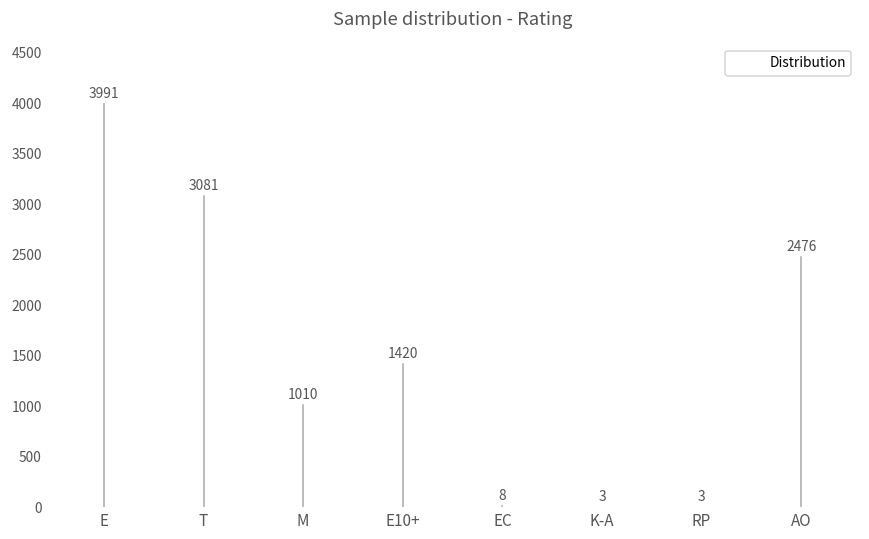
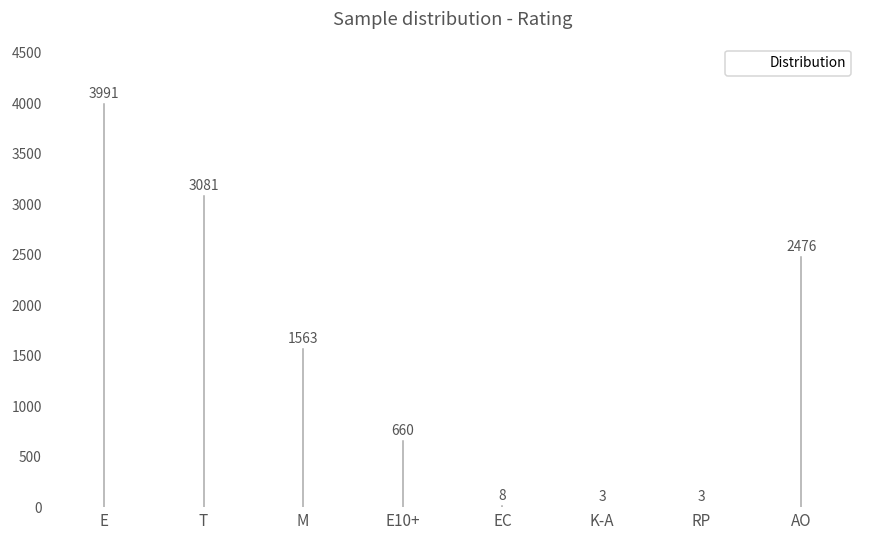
Distribution, M: 1010 -> 1563
Distribution, E10+: 1420 -> 660
